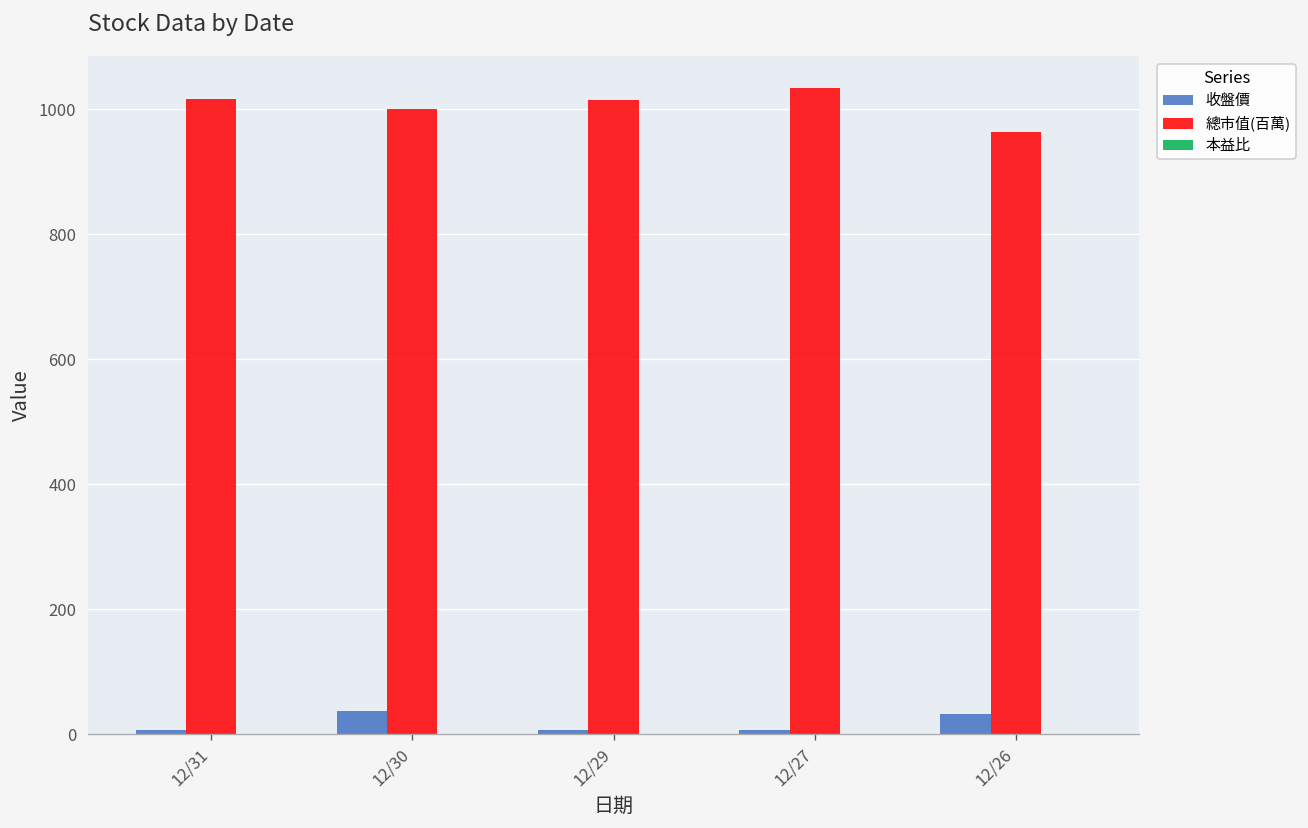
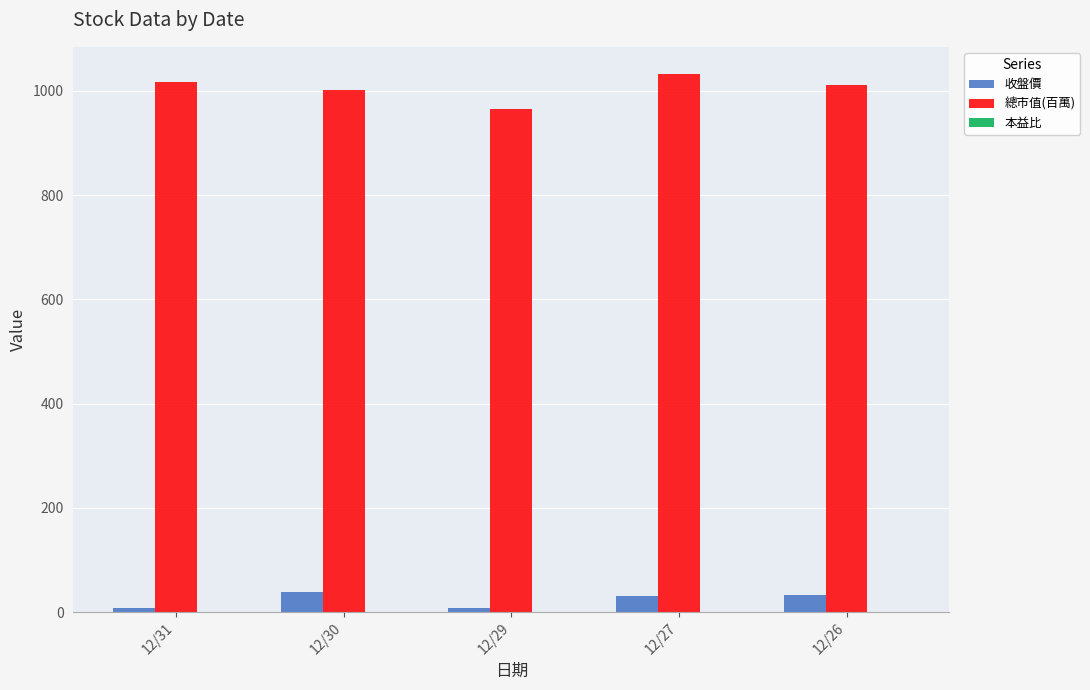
總市值(百萬), 12/29: 1010 -> 970
收盤價, 12/27: 10 -> 30
總市值(百萬), 12/26: 960 -> 1010
